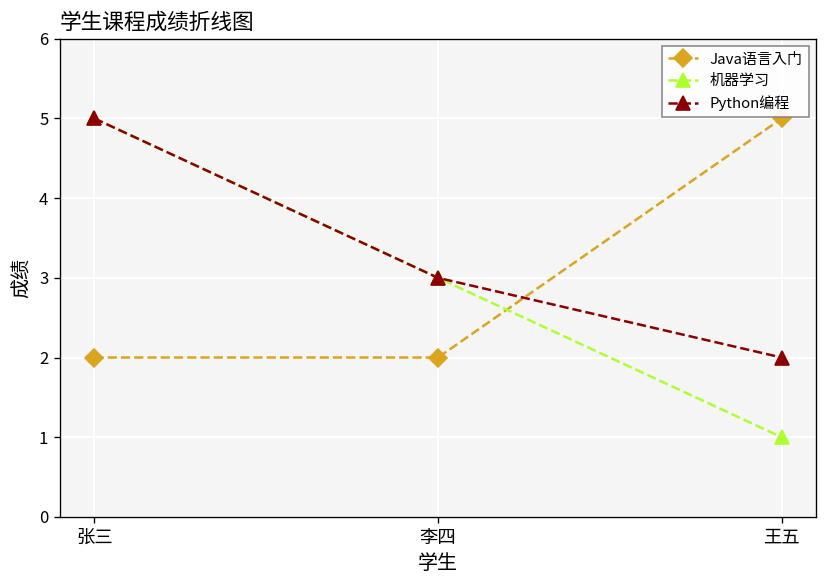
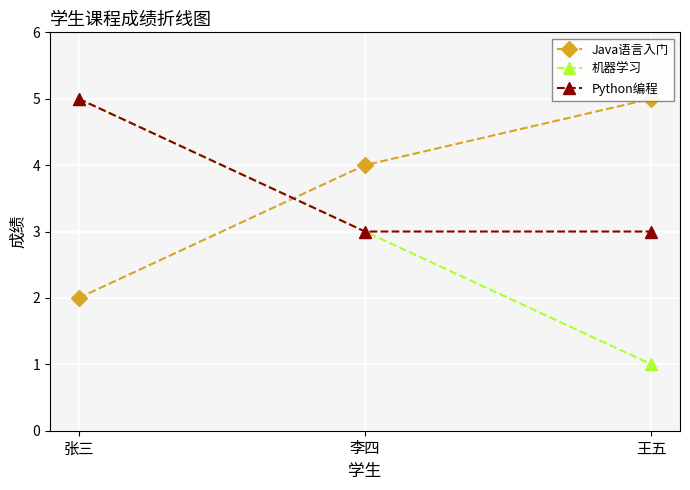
Java语言入门, 李四: 2 -> 4
Python编程, 王五: 2 -> 3
